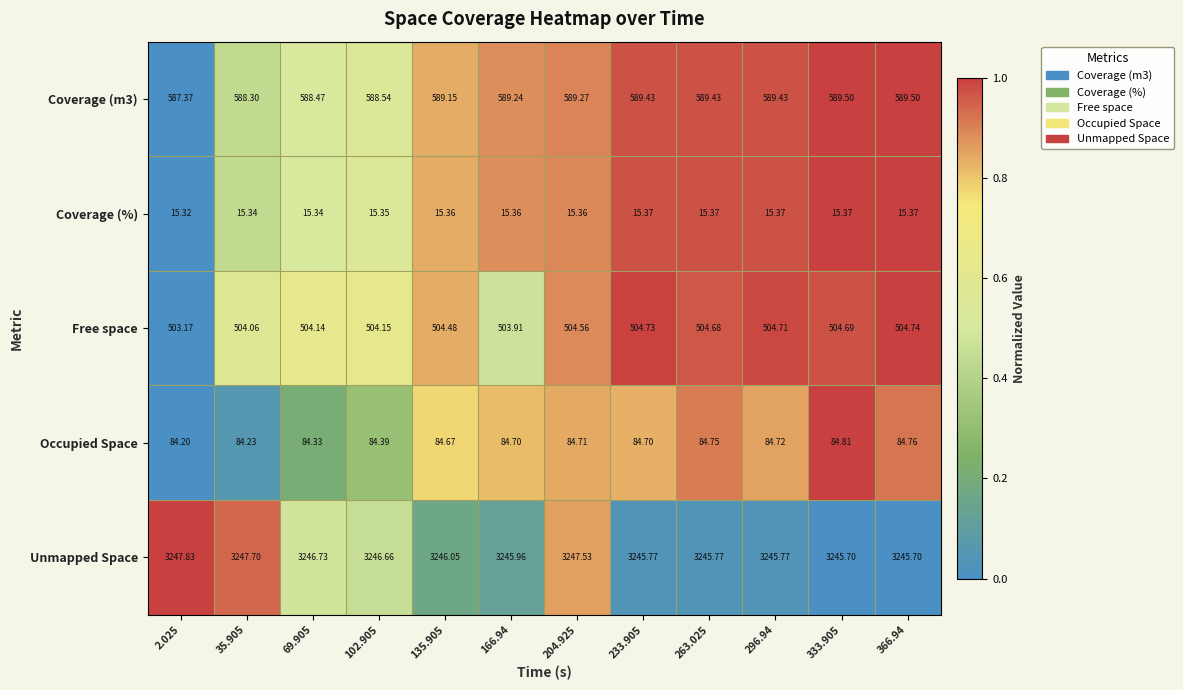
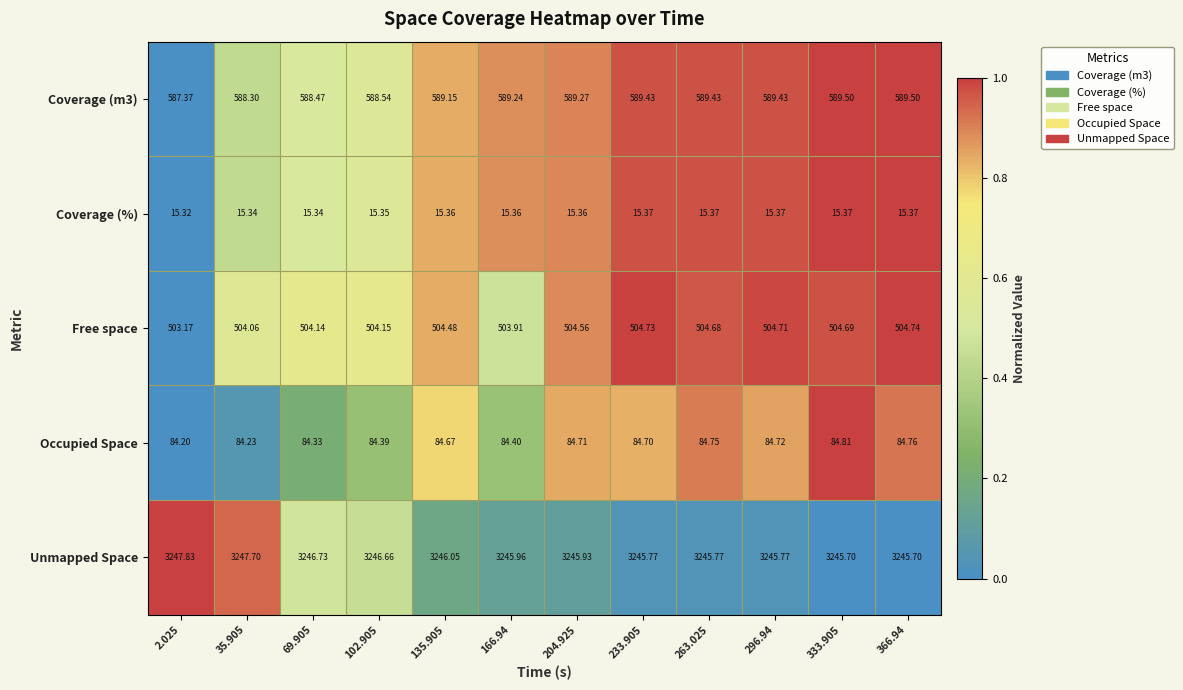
Occupied Space, 166.94: 84.70 -> 84.40
Unmapped Space, 204.925: 3247.53 -> 3245.93
